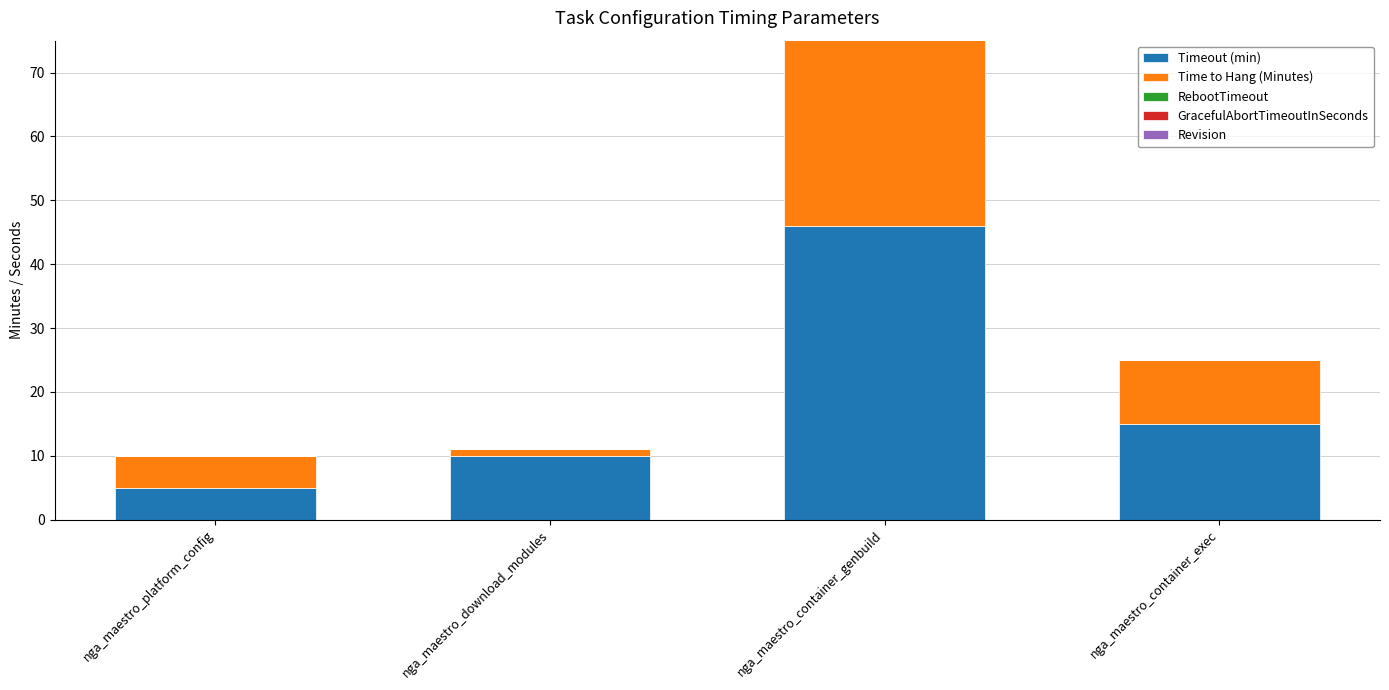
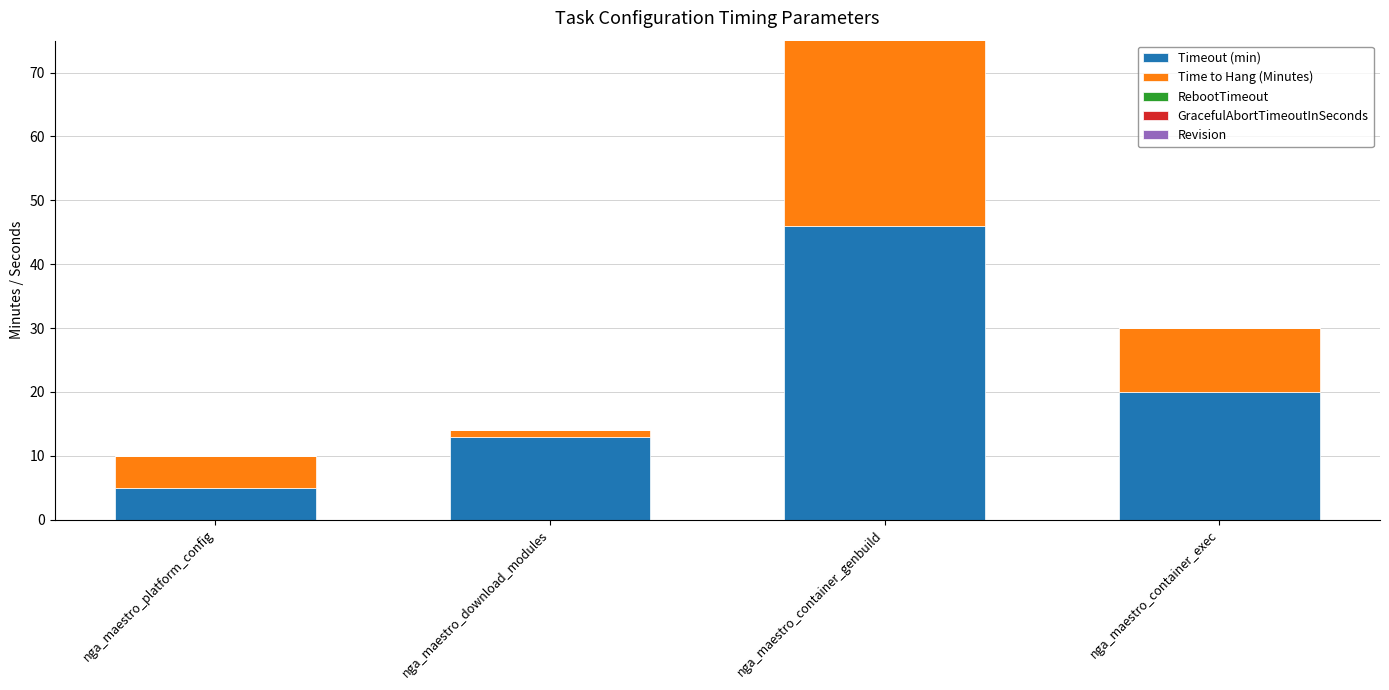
Timeout (min), nga_maestro_download_modules: 10 -> 13
Timeout (min), nga_maestro_container_exec: 15 -> 20
